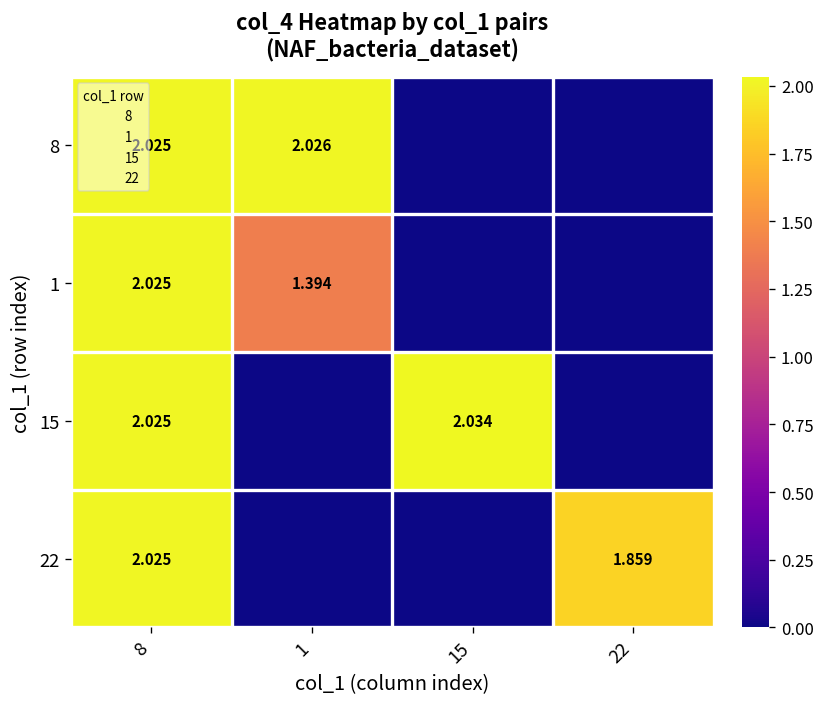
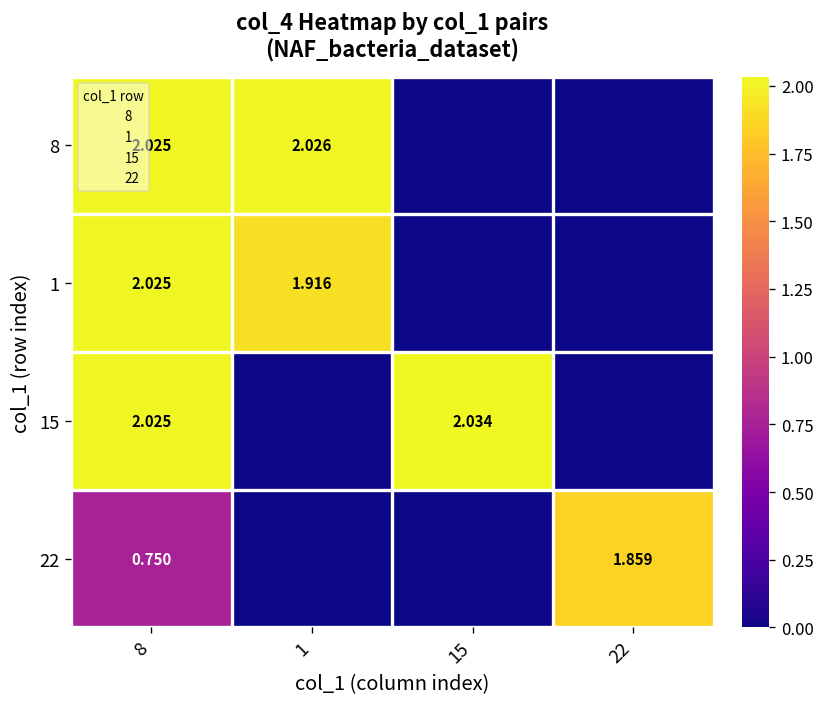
1, 1: 1.394 -> 1.916
22, 8: 2.025 -> 0.750
